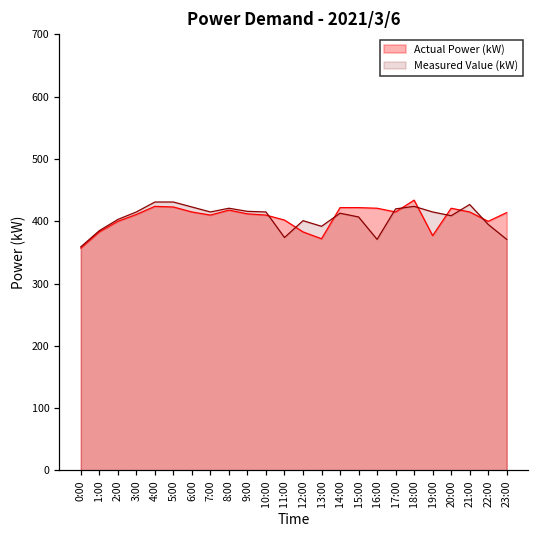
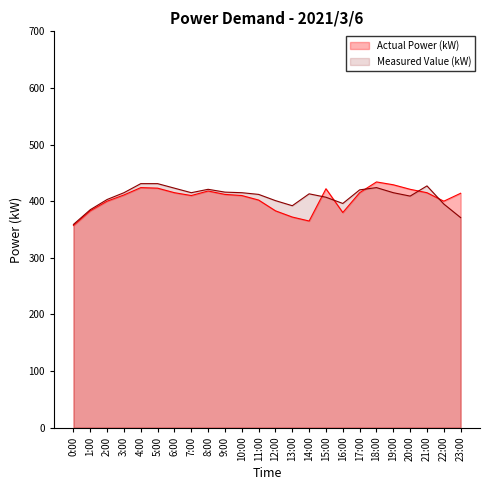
Measured Value (kW), 11:00: 370 -> 410
Actual Power (kW), 14:00: 420 -> 370
Actual Power (kW), 16:00: 420 -> 380
Measured Value (kW), 16:00: 370 -> 400
Actual Power (kW), 19:00: 380 -> 430
